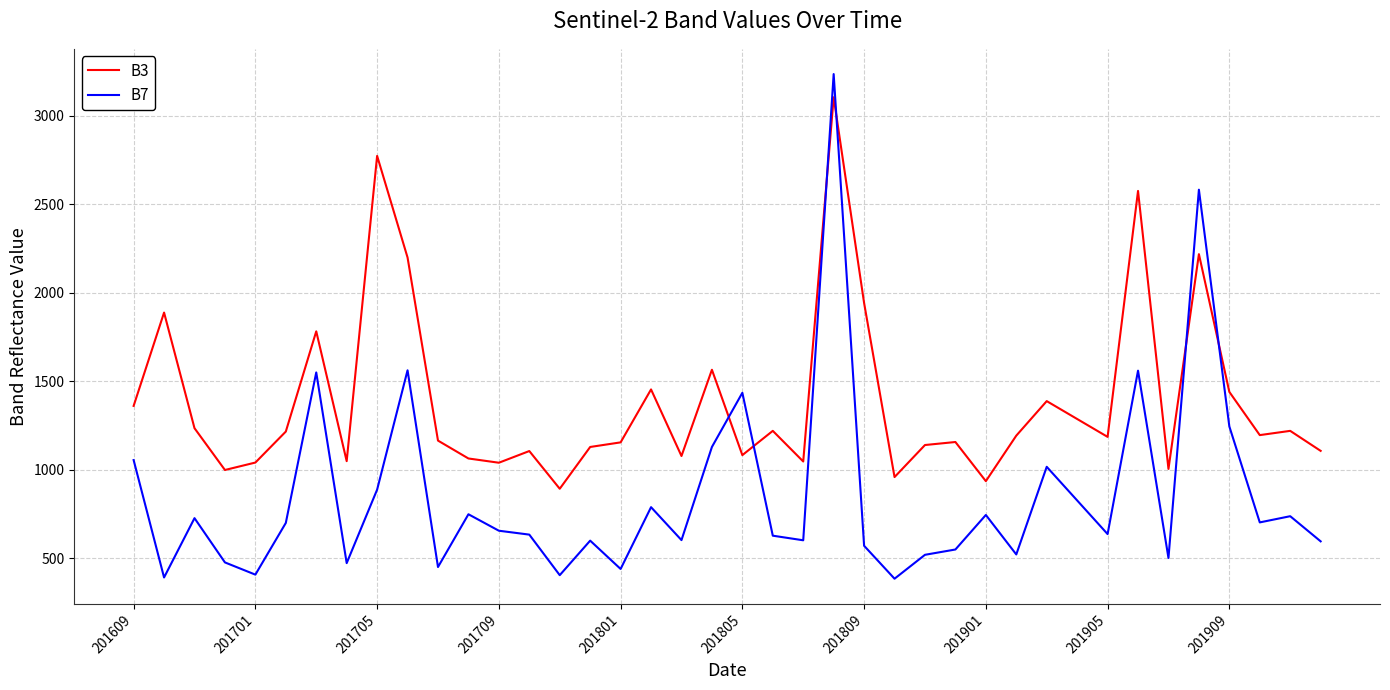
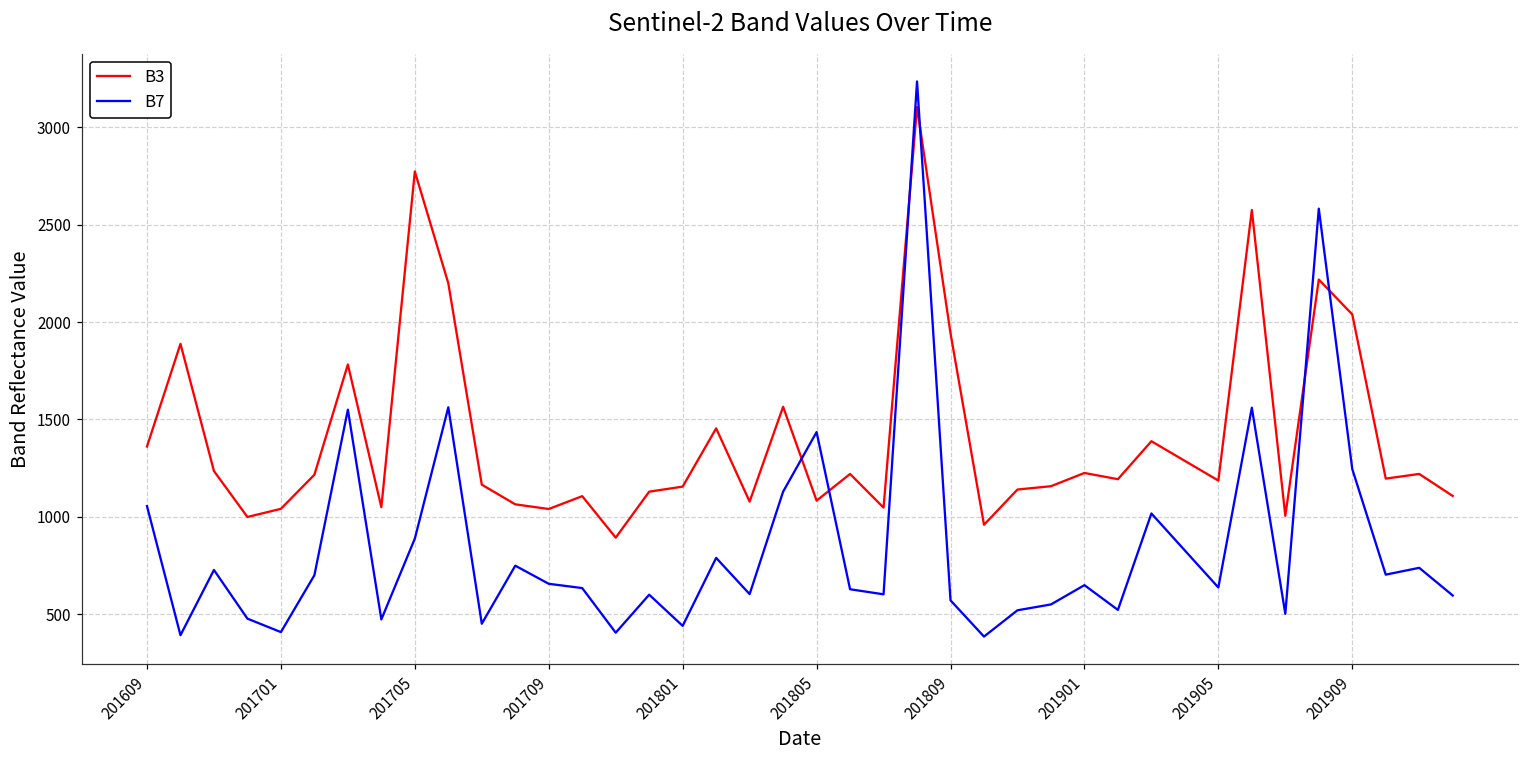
B3, 201901: 940 -> 1230
B7, 201901: 750 -> 650
B3, 201909: 1440 -> 2040
